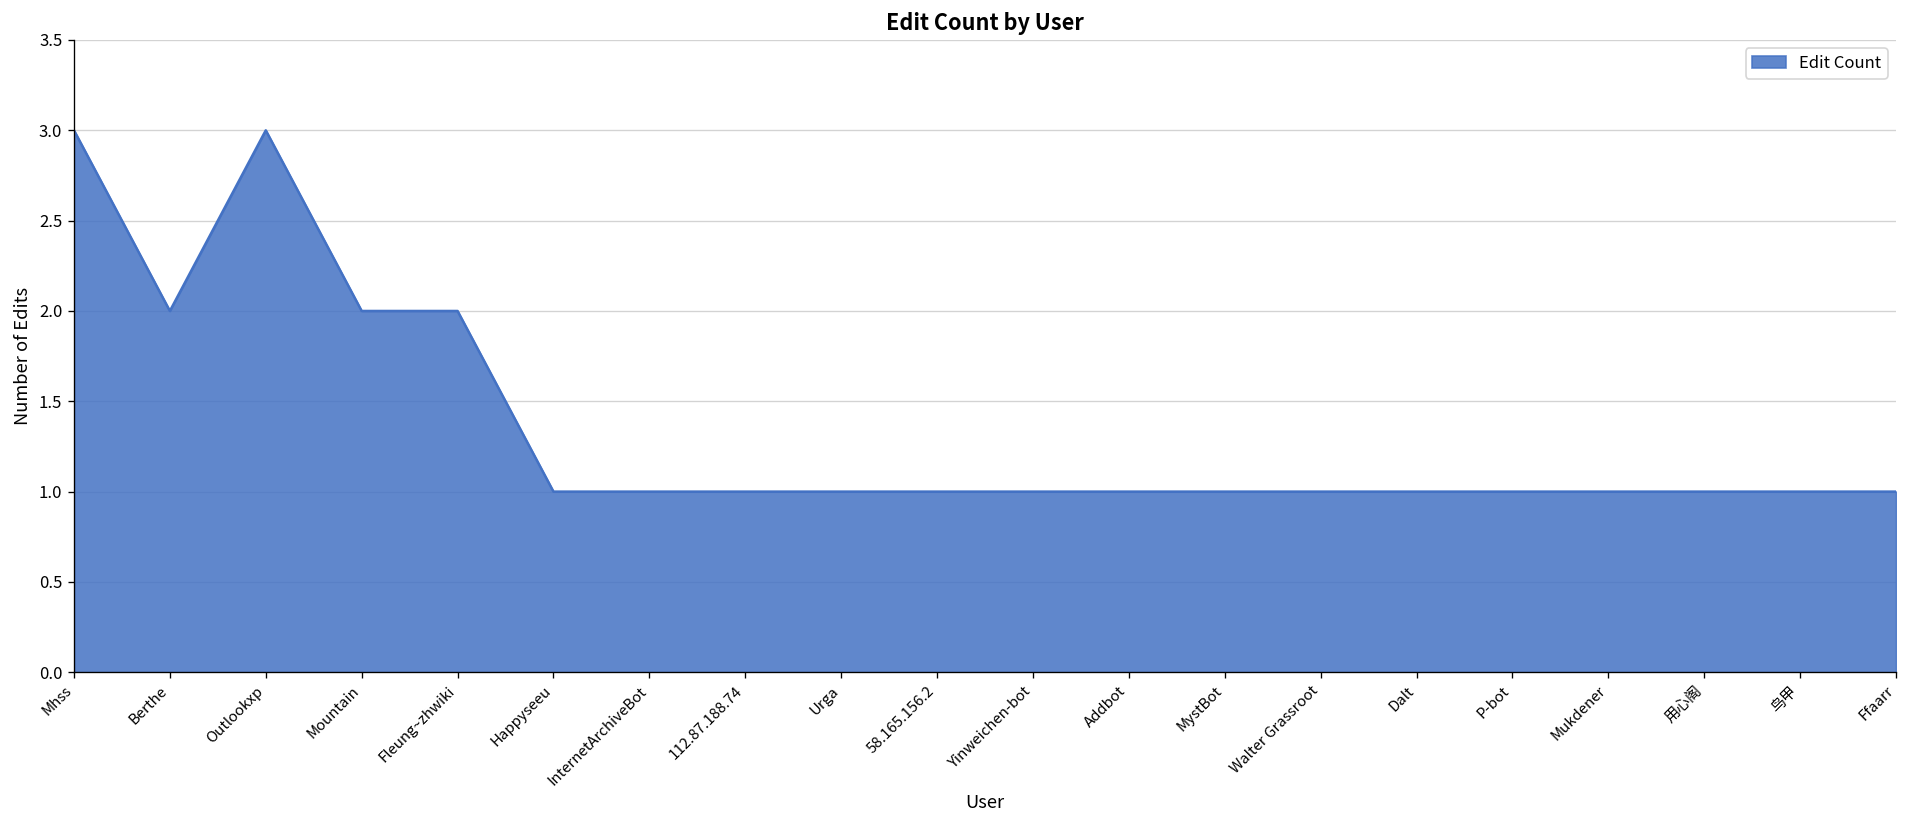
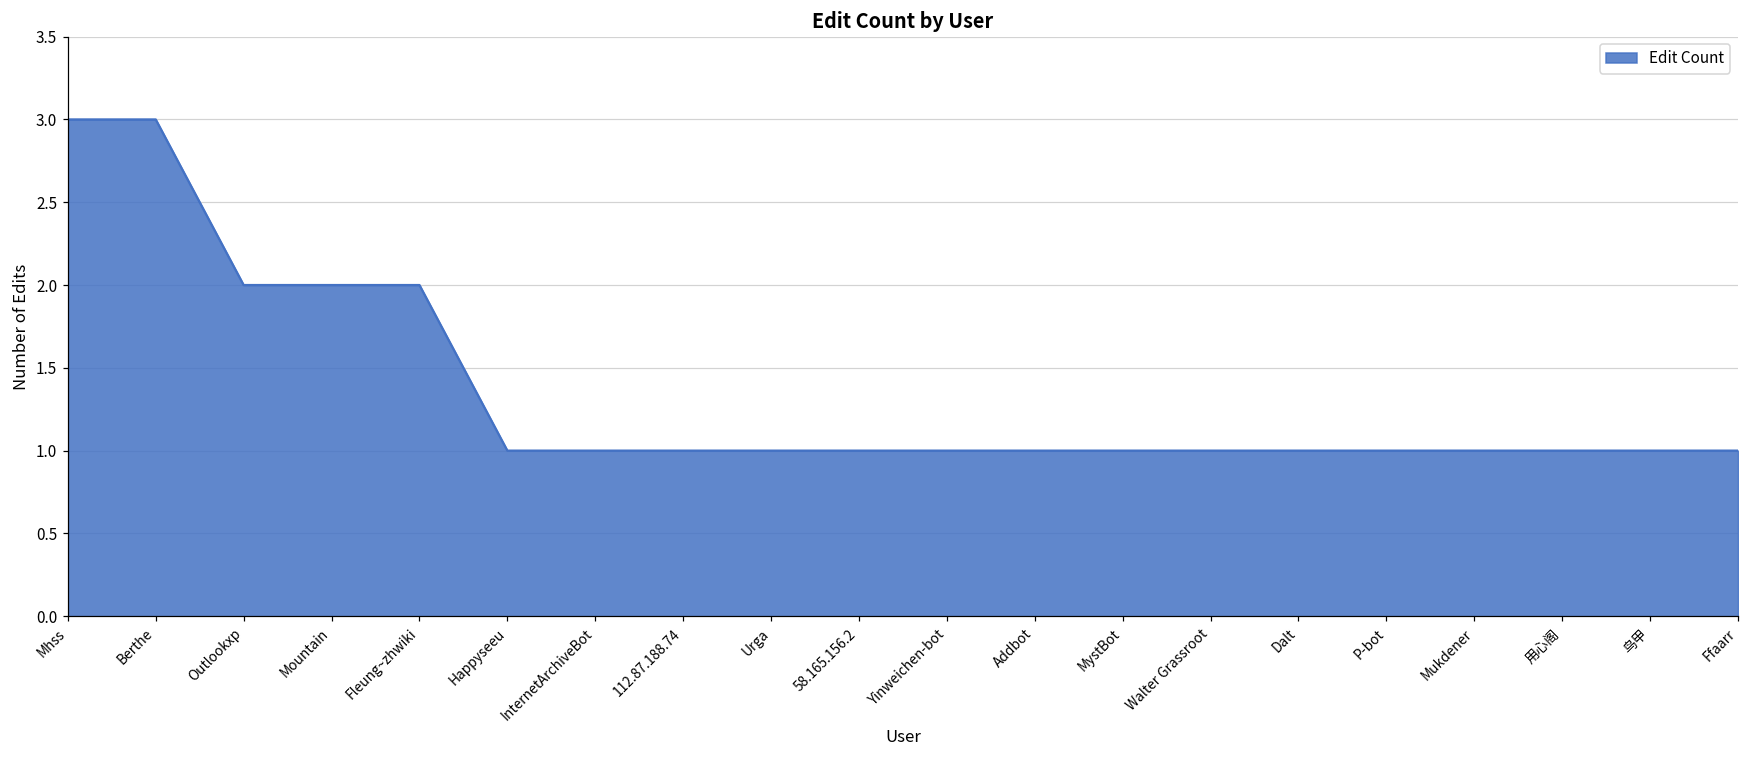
Berthe: 2 -> 3
Outlookxp: 3 -> 2
